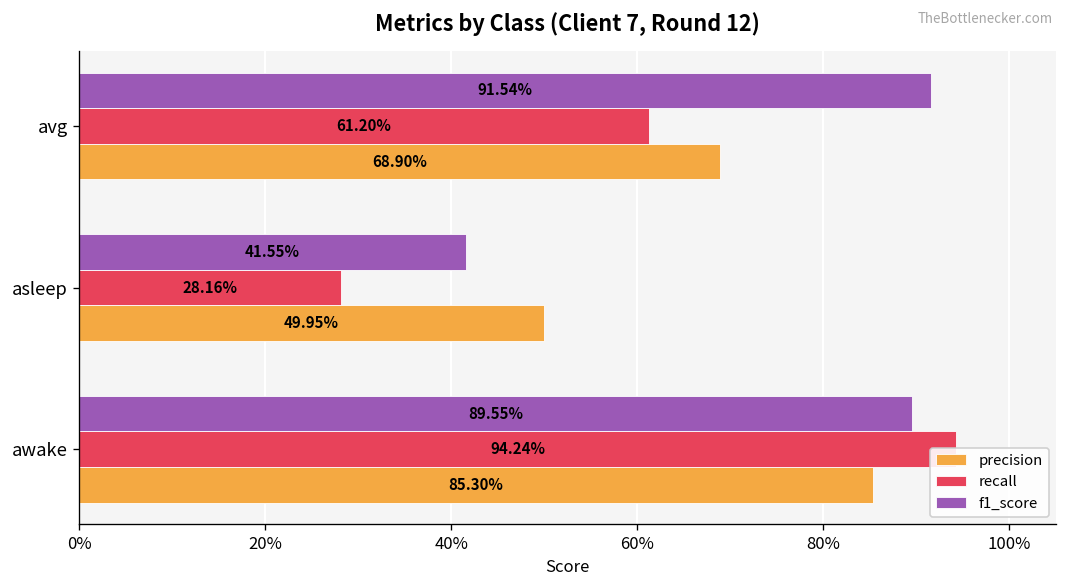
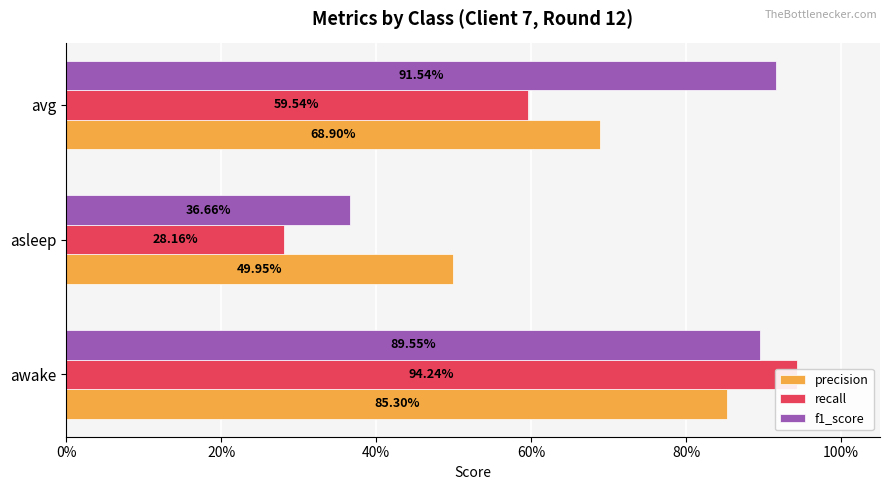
recall, avg: 61.20% -> 59.54%
f1_score, asleep: 41.55% -> 36.66%
